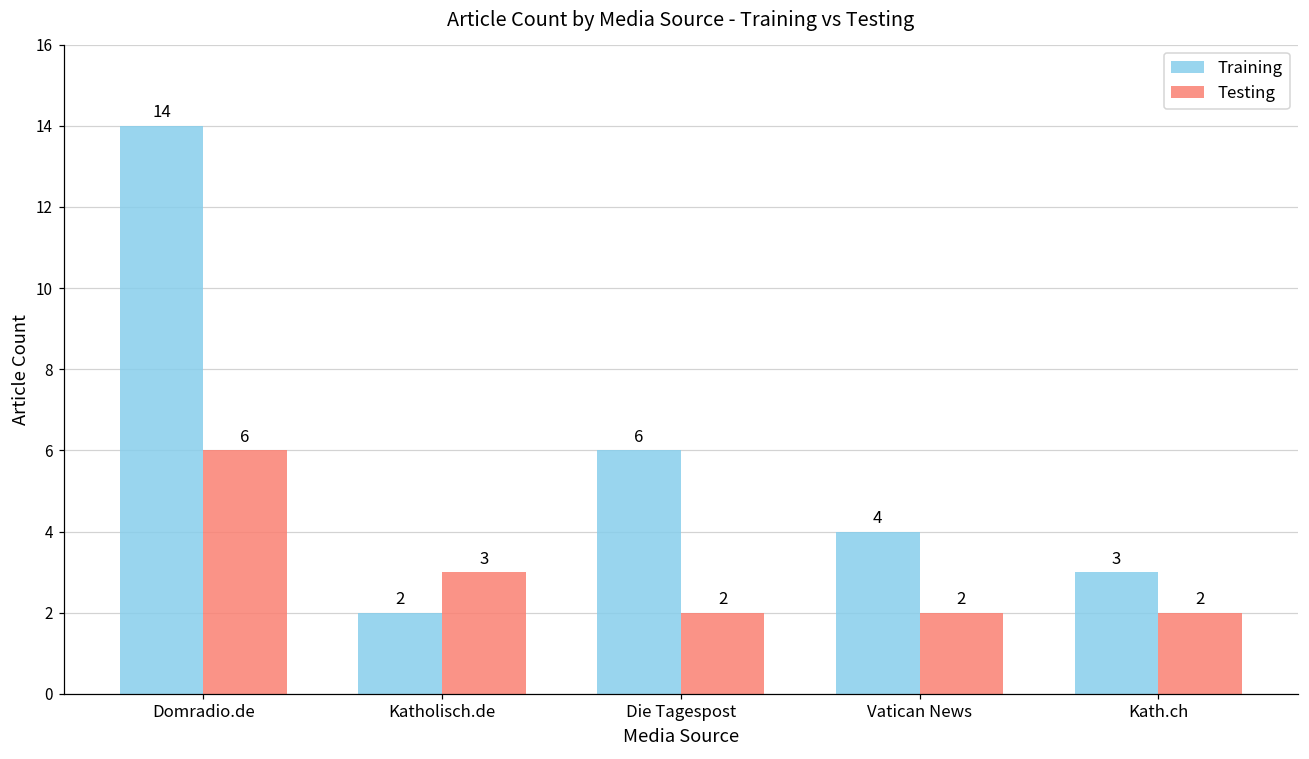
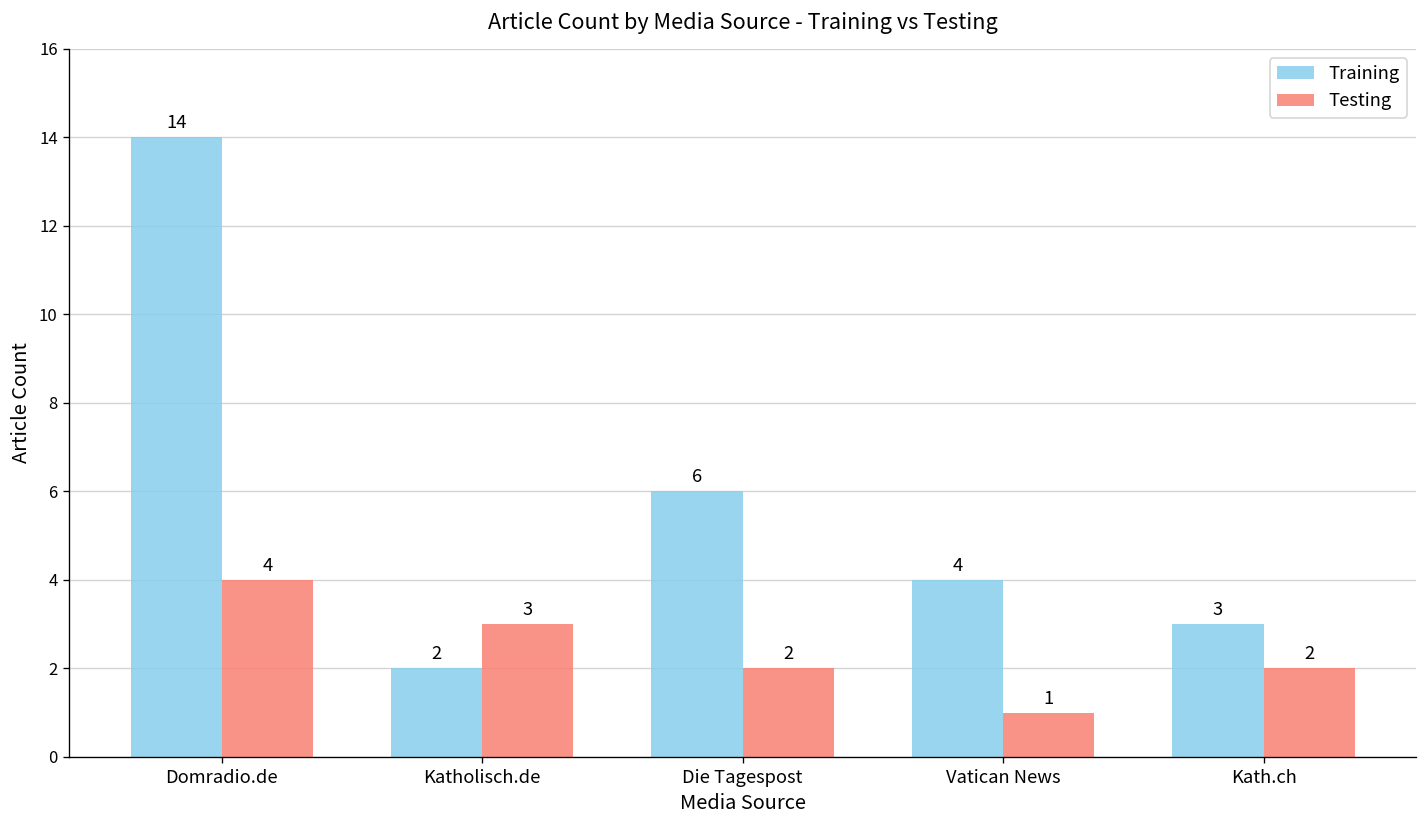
Testing, Domradio.de: 6 -> 4
Testing, Vatican News: 2 -> 1
